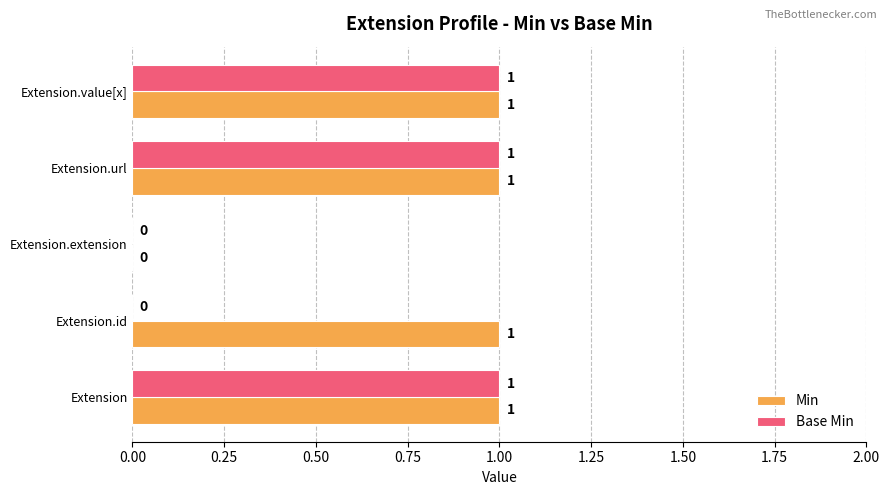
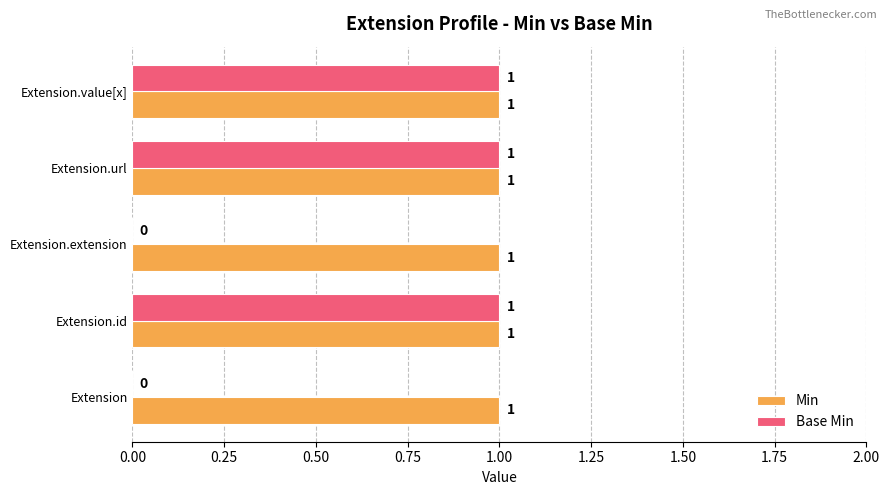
Min, Extension.extension: 0 -> 1
Base Min, Extension.id: 0 -> 1
Base Min, Extension: 1 -> 0
